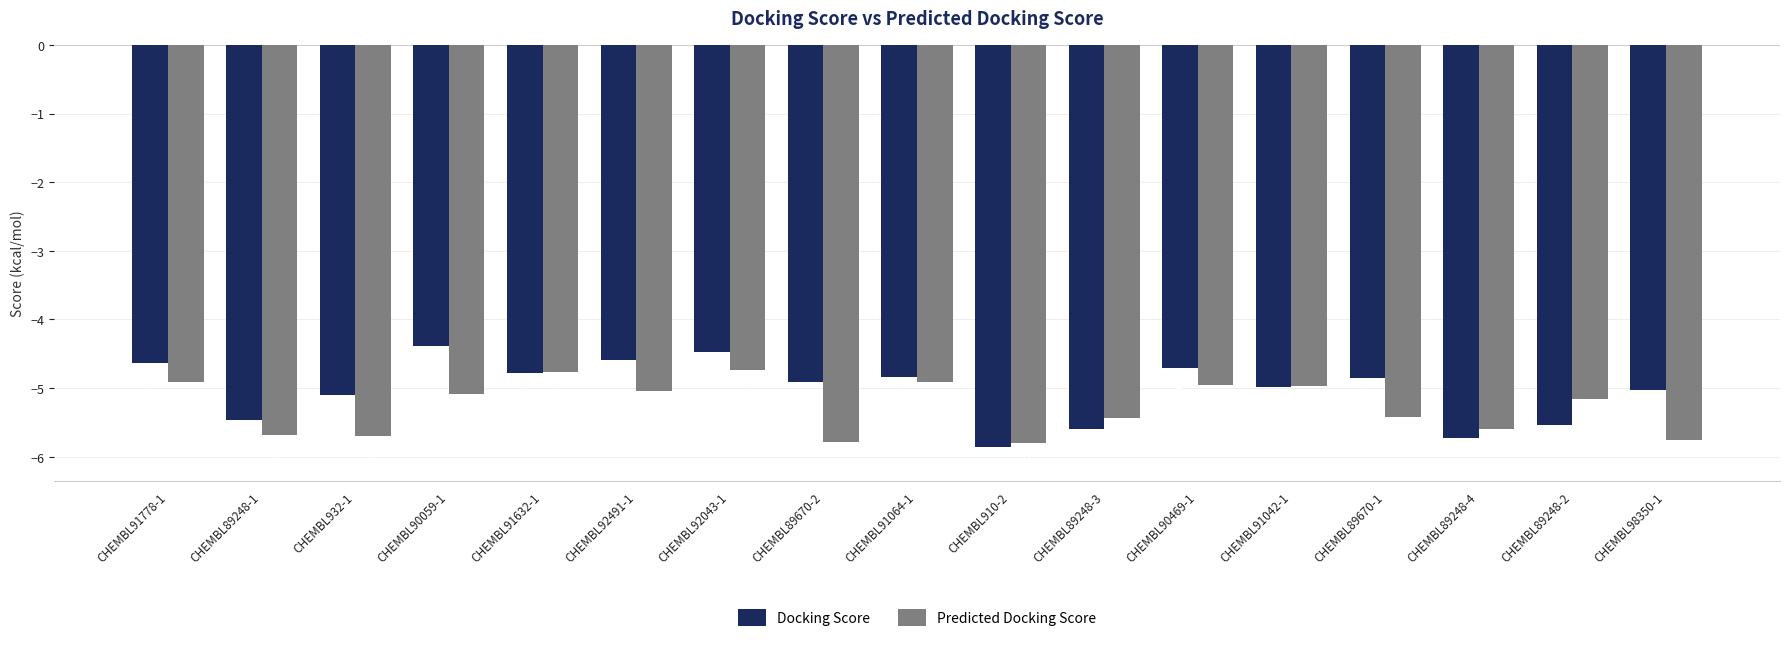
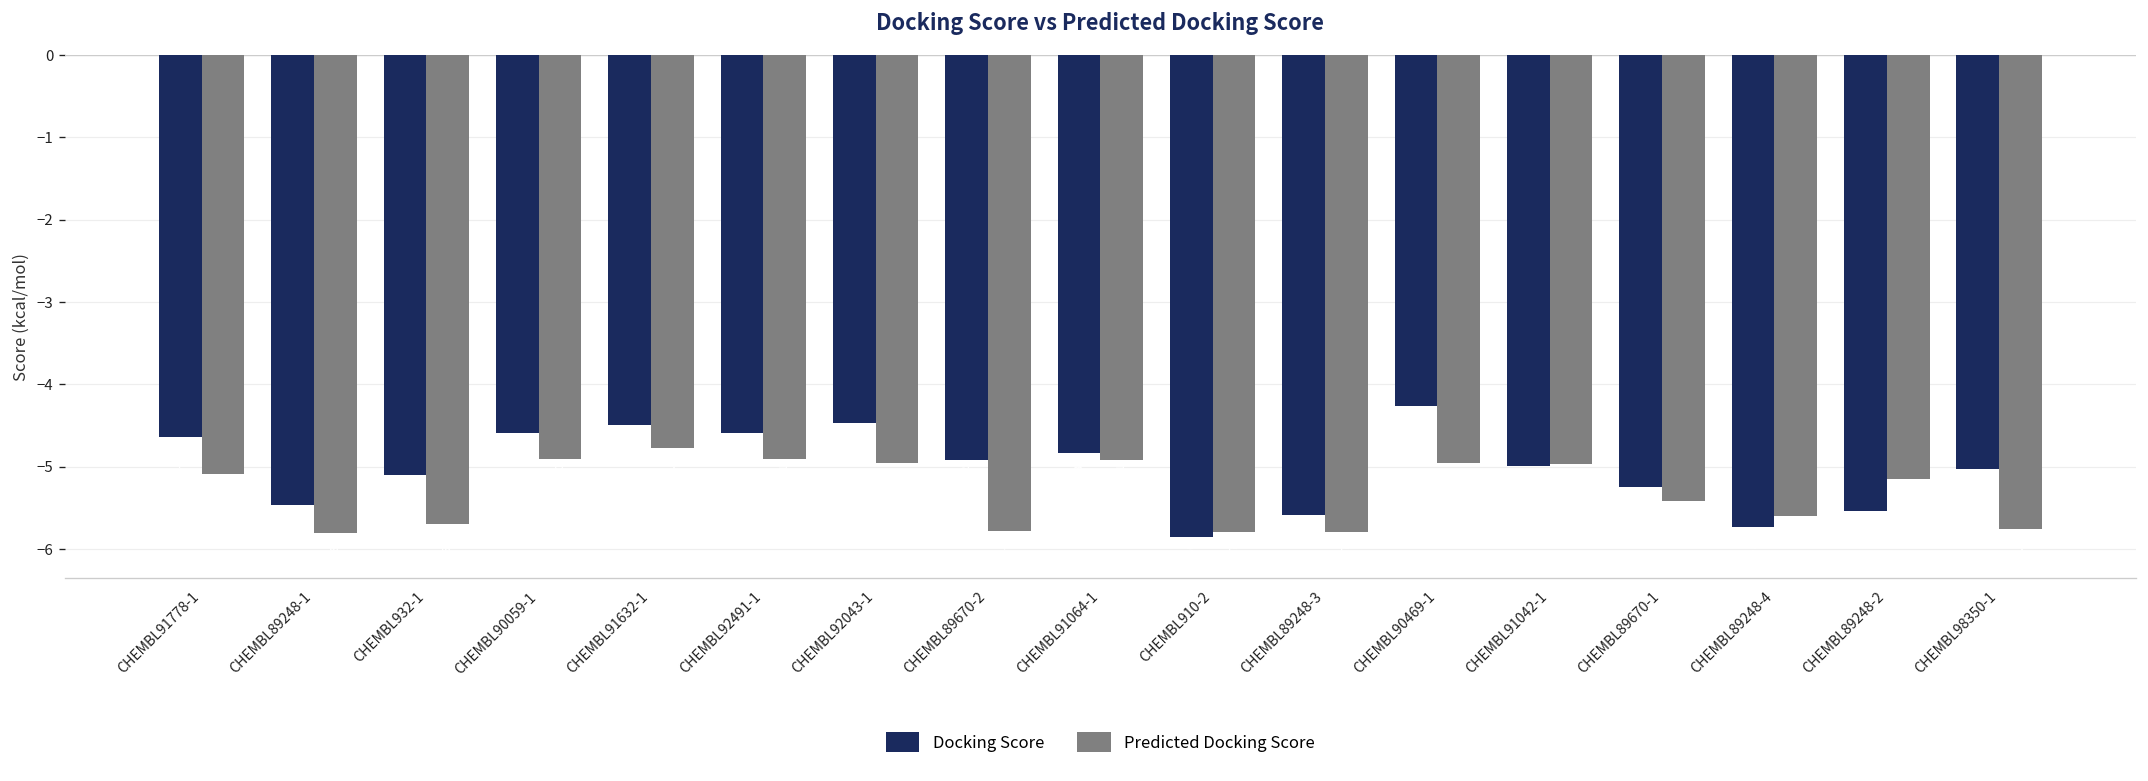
Predicted Docking Score, CHEMBL91778-1: -4.9 -> -5.1
Predicted Docking Score, CHEMBL89248-1: -5.7 -> -5.8
Docking Score, CHEMBL90059-1: -4.4 -> -4.6
Predicted Docking Score, CHEMBL90059-1: -5.1 -> -4.9
Docking Score, CHEMBL91632-1: -4.8 -> -4.5
Predicted Docking Score, CHEMBL92491-1: -5.0 -> -4.9
Predicted Docking Score, CHEMBL92043-1: -4.7 -> -5.0
Predicted Docking Score, CHEMBL89248-3: -5.4 -> -5.8
Docking Score, CHEMBL90469-1: -4.7 -> -4.3
Docking Score, CHEMBL89670-1: -4.8 -> -5.2
